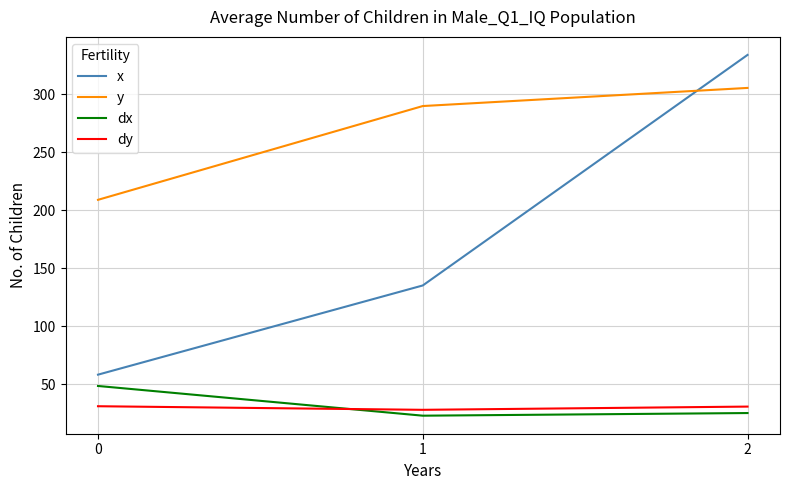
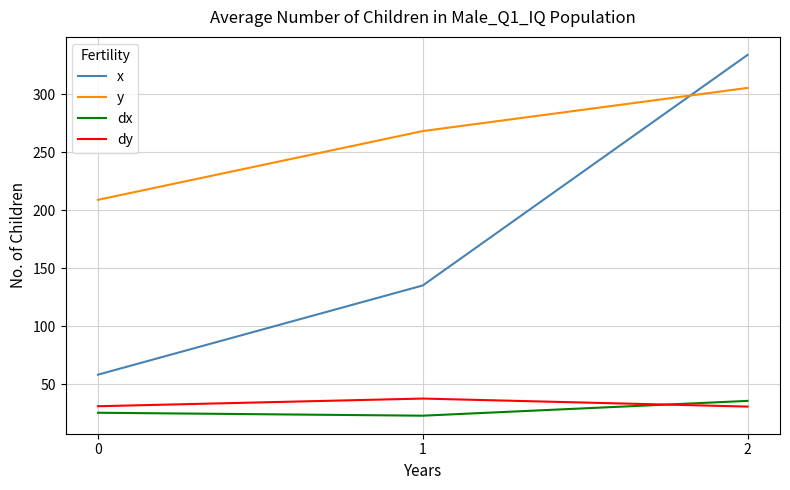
dx, 0: 48 -> 25
y, 1: 290 -> 268
dy, 1: 28 -> 38
dx, 2: 25 -> 36
